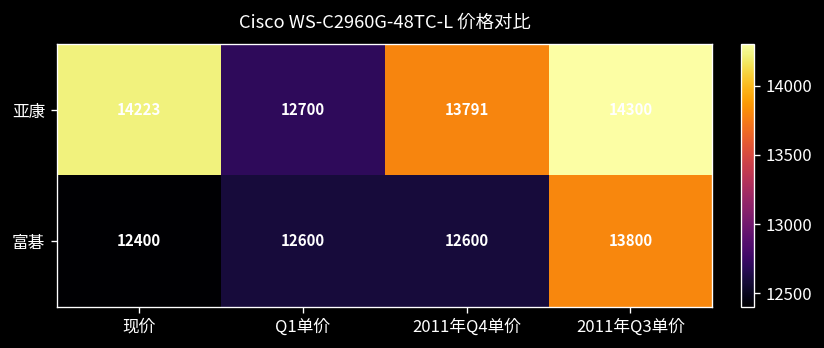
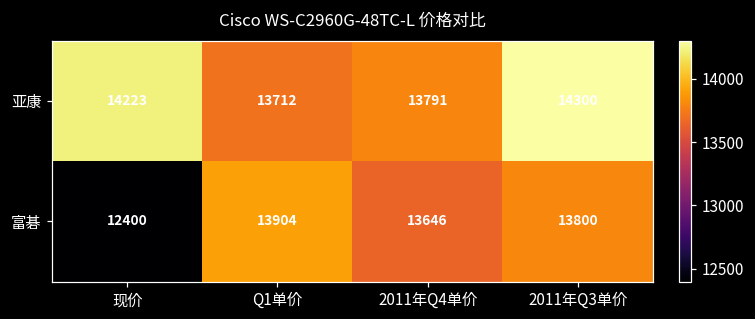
亚康, Q1单价: 12700 -> 13712
富碁, Q1单价: 12600 -> 13904
富碁, 2011年Q4单价: 12600 -> 13646
